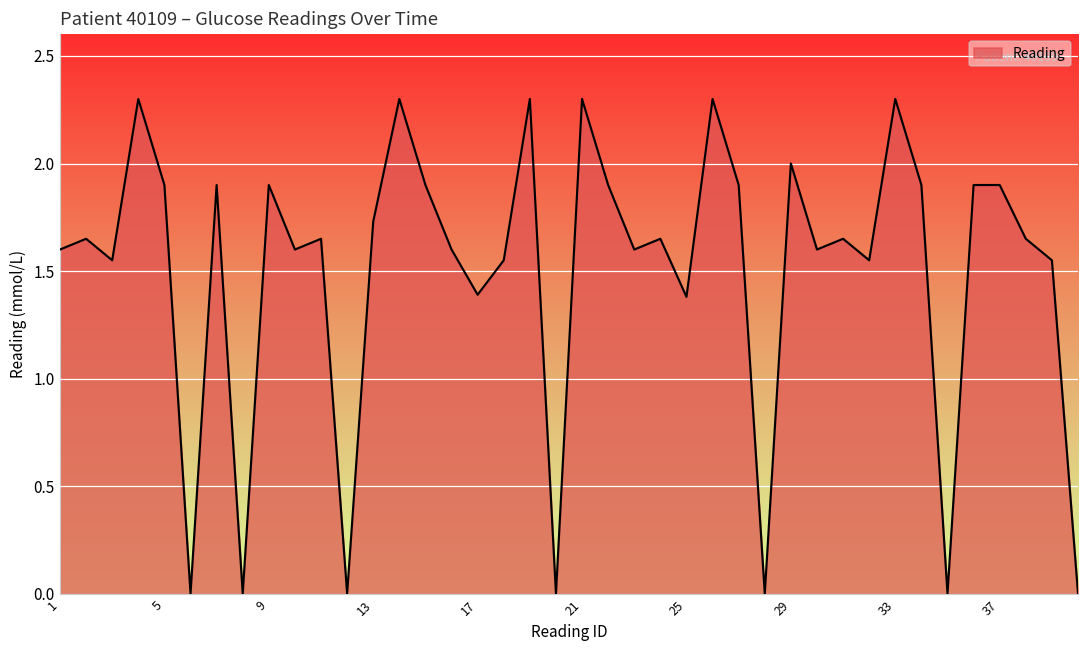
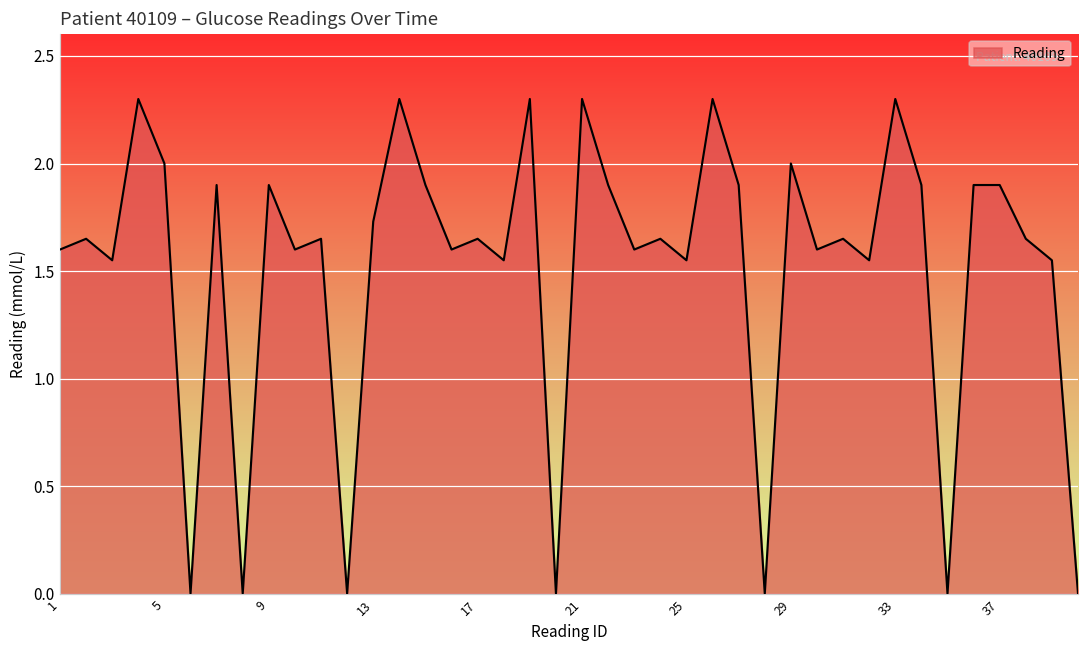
5: 1.9 -> 2.0
17: 1.39 -> 1.65
25: 1.38 -> 1.55
